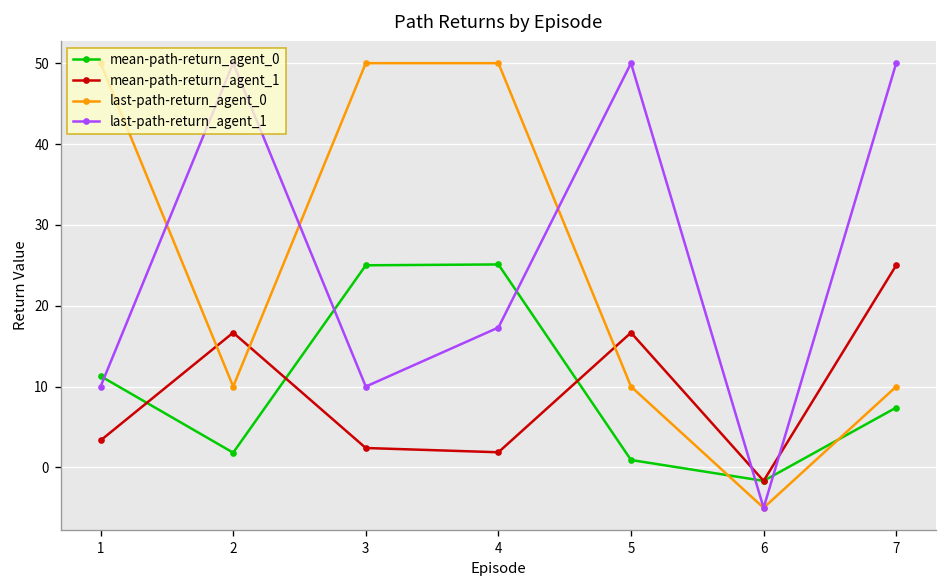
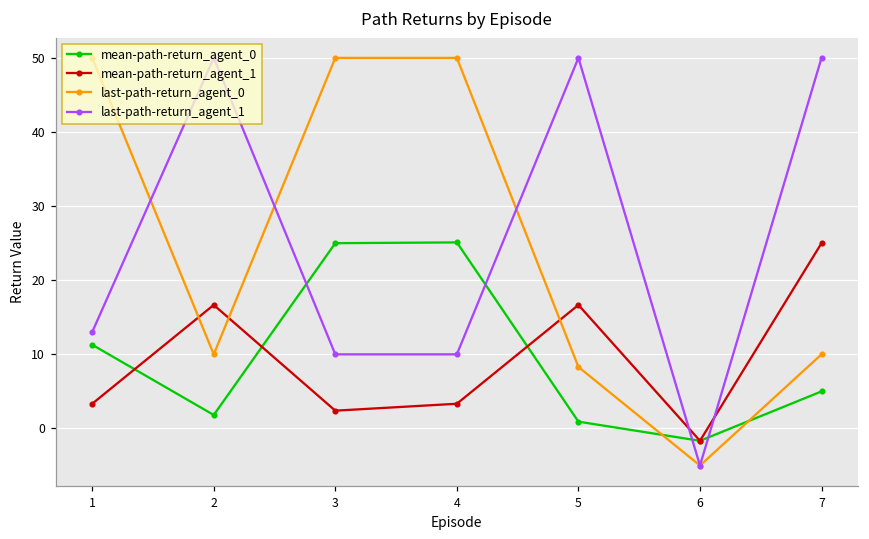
last-path-return_agent_1, 1: 10 -> 13
mean-path-return_agent_1, 4: 2 -> 3
last-path-return_agent_1, 4: 17 -> 10
last-path-return_agent_0, 5: 10 -> 8
mean-path-return_agent_0, 7: 7 -> 5
